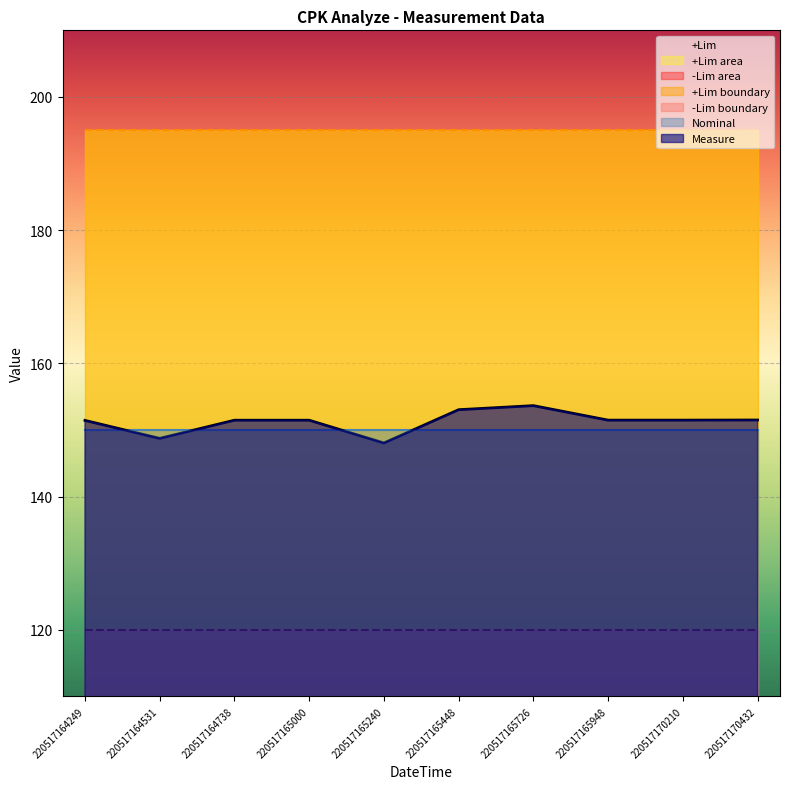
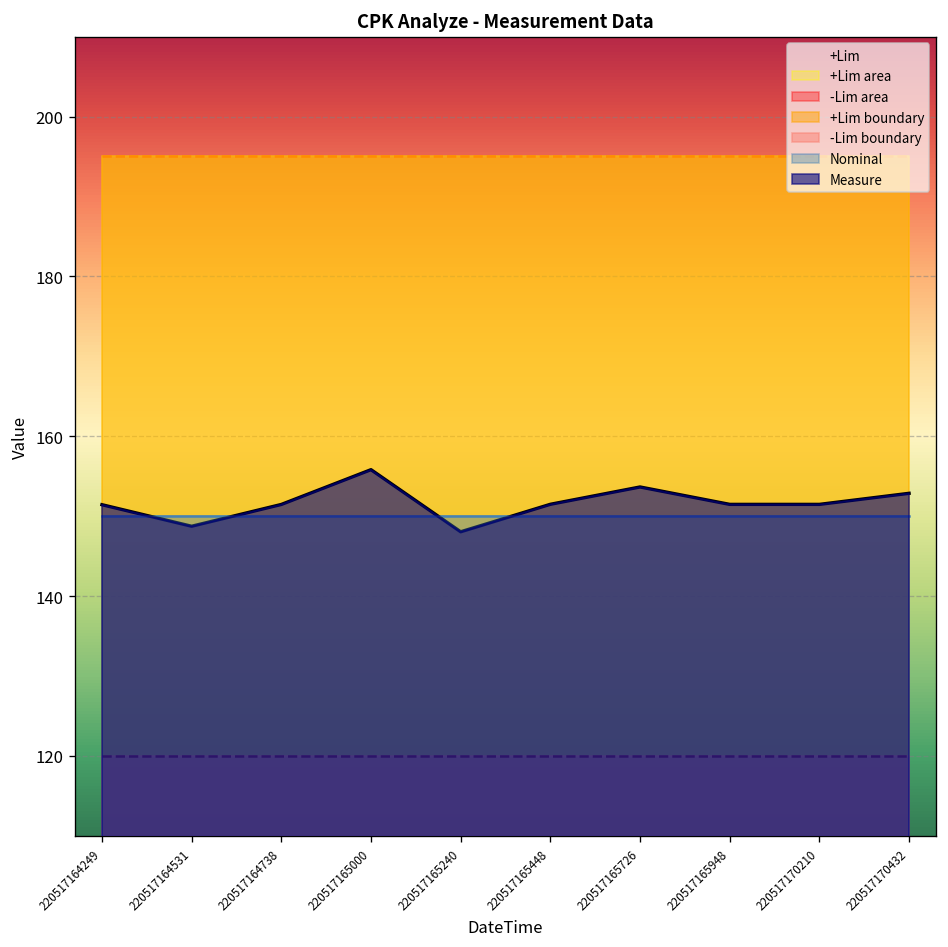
Measure, 220517165000: 151 -> 156
Measure, 220517165448: 153 -> 151
Measure, 220517170432: 151 -> 153
